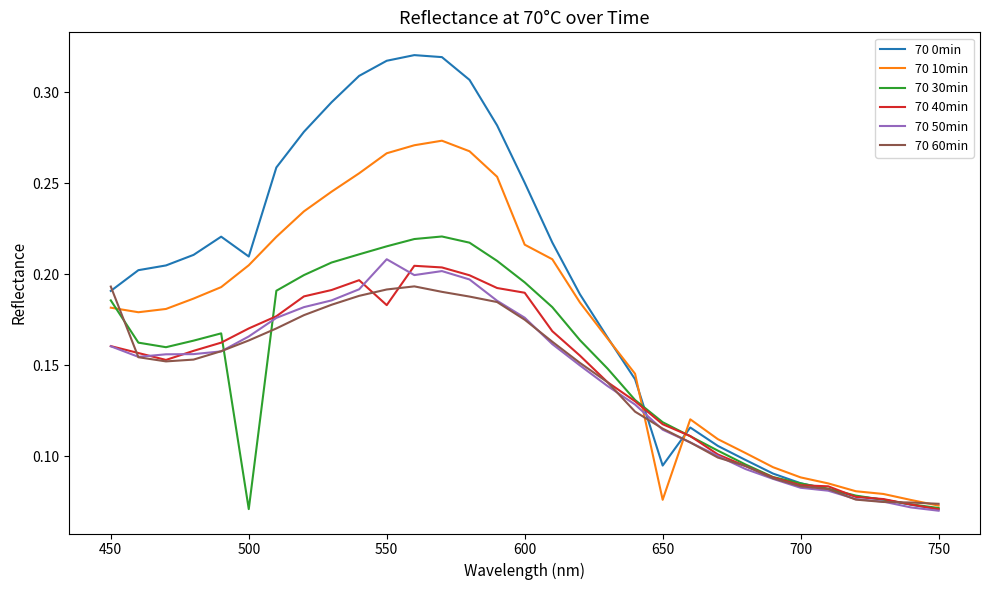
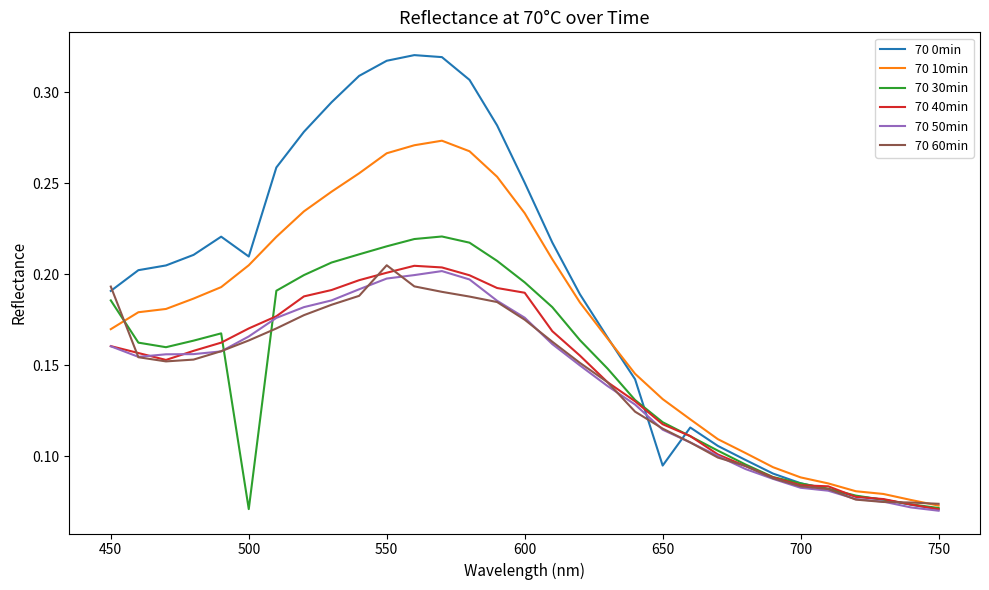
70 10min, 450: 0.182 -> 0.170
70 40min, 550: 0.183 -> 0.201
70 50min, 550: 0.208 -> 0.198
70 60min, 550: 0.192 -> 0.205
70 10min, 600: 0.216 -> 0.234
70 10min, 650: 0.076 -> 0.131
